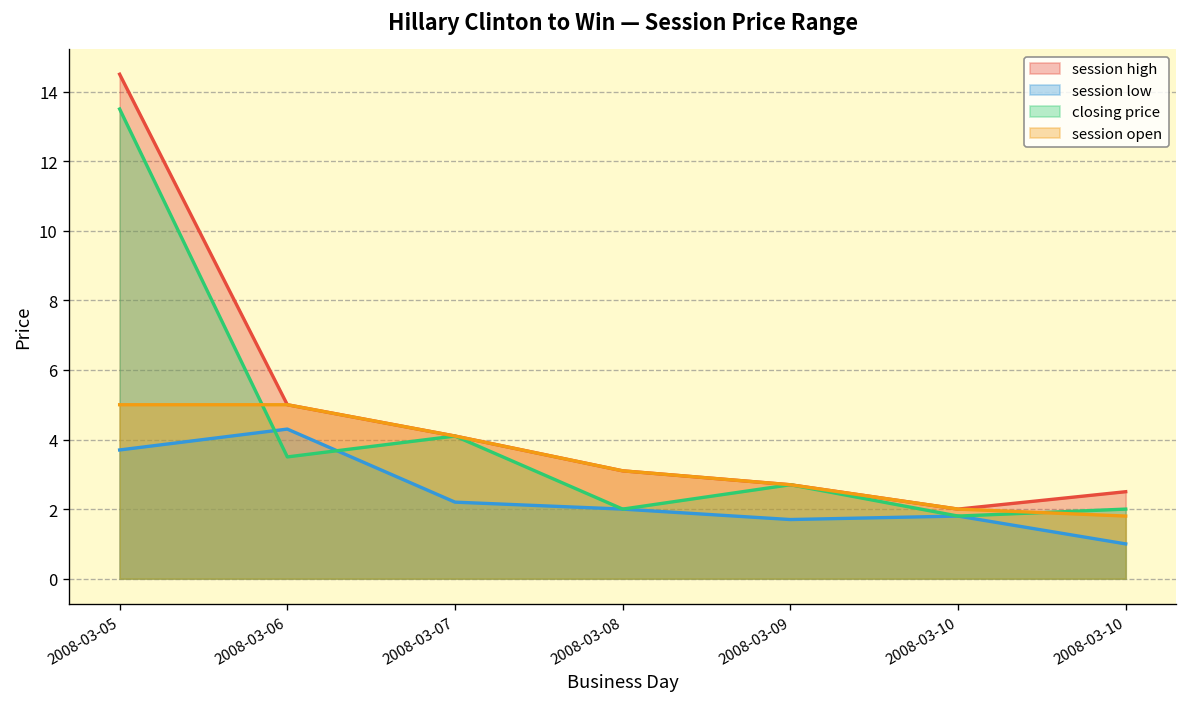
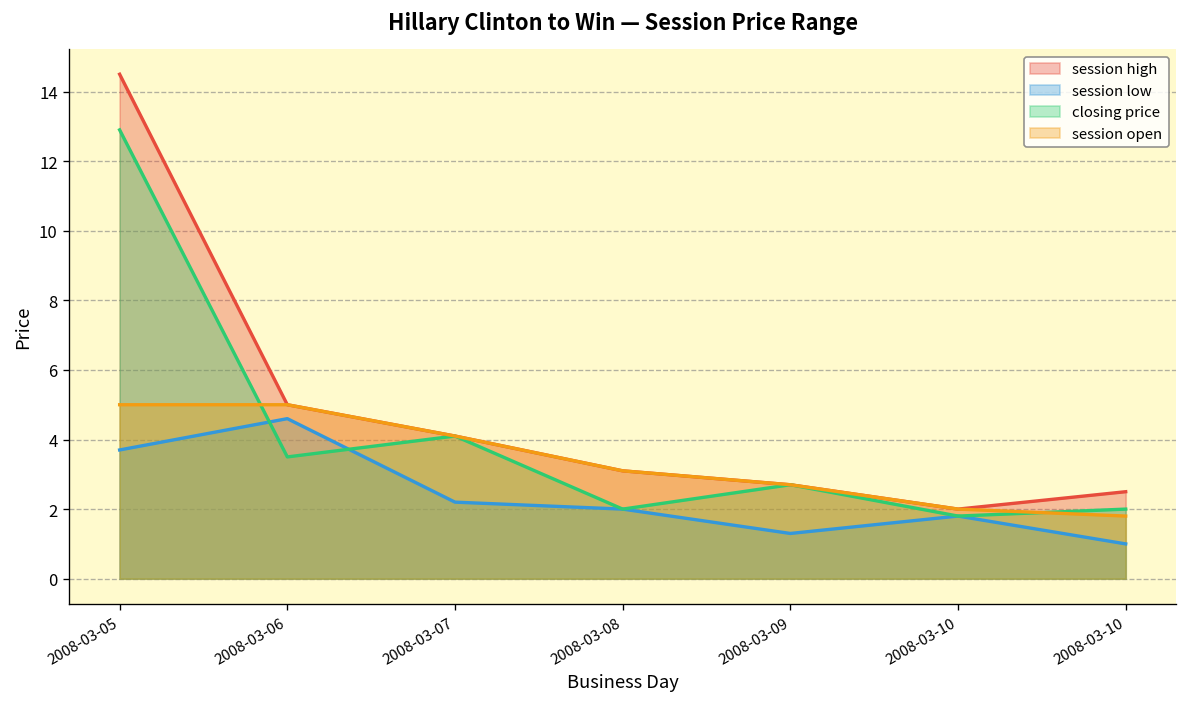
closing price, 2008-03-05: 13.5 -> 12.9
session low, 2008-03-06: 4.3 -> 4.6
session low, 2008-03-09: 1.7 -> 1.3
